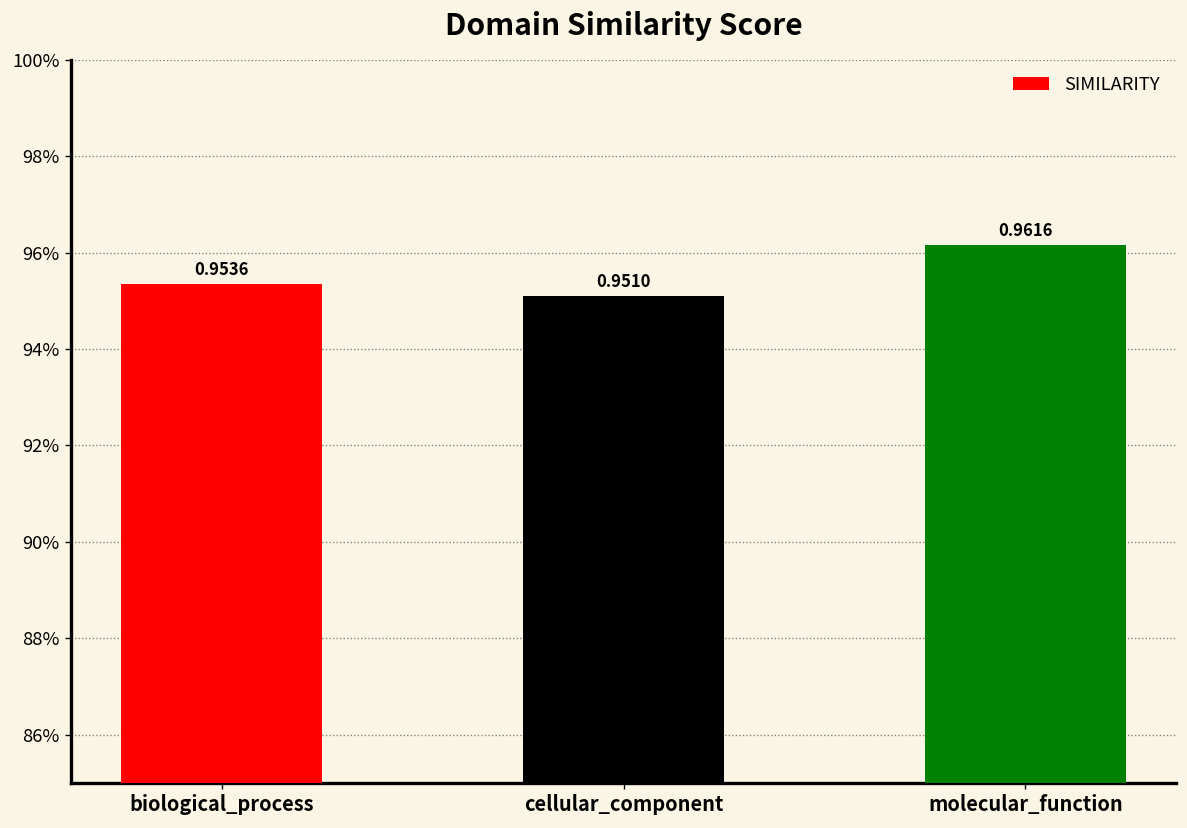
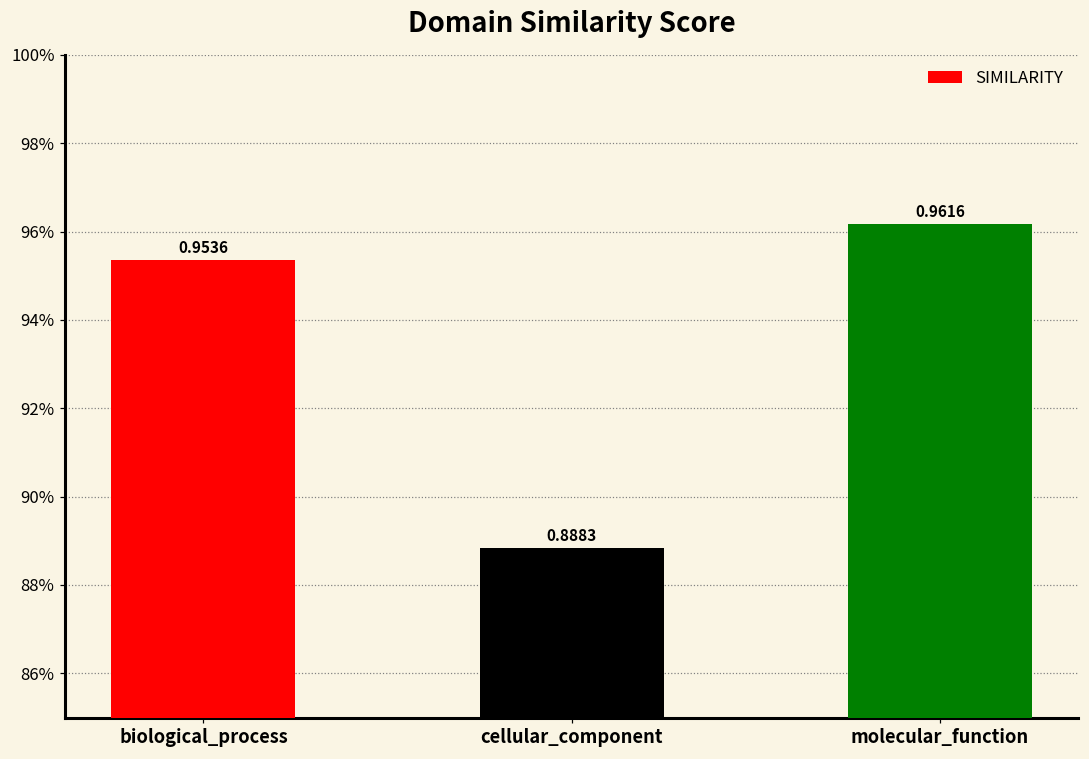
cellular_component: 0.9510 -> 0.8883
